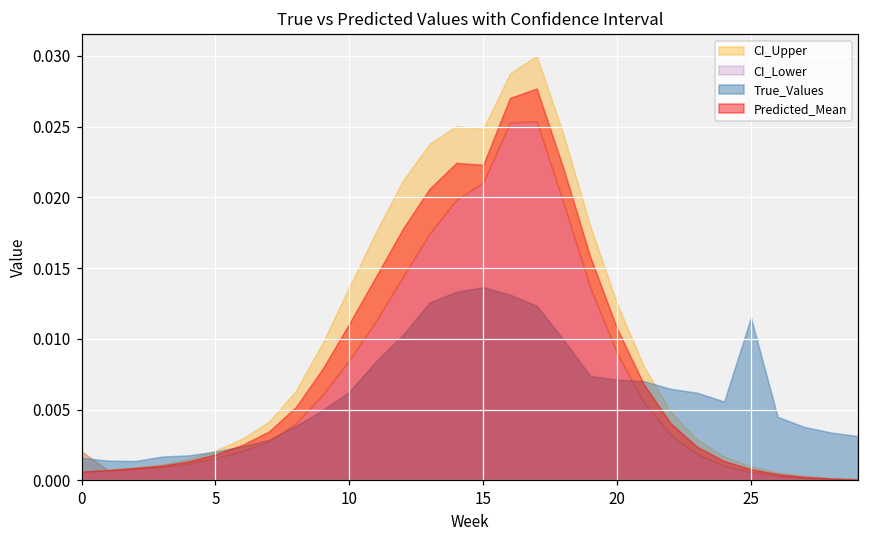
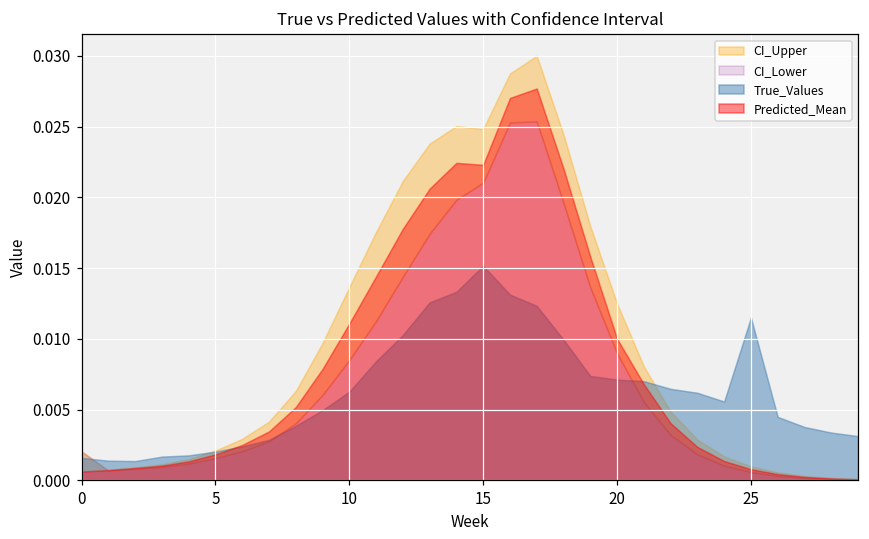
True_Values, 15: 0.0137 -> 0.0152
Predicted_Mean, 20: 0.0107 -> 0.0100
